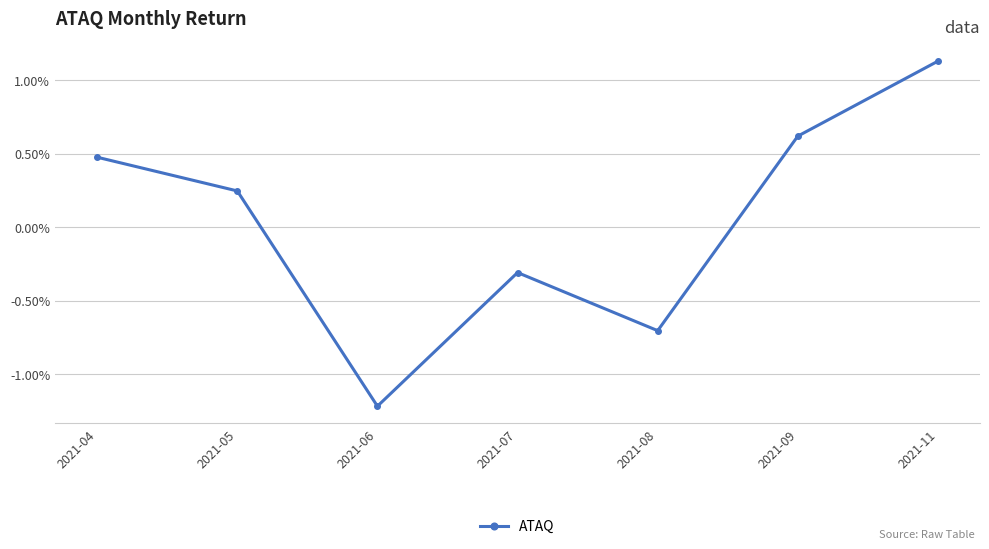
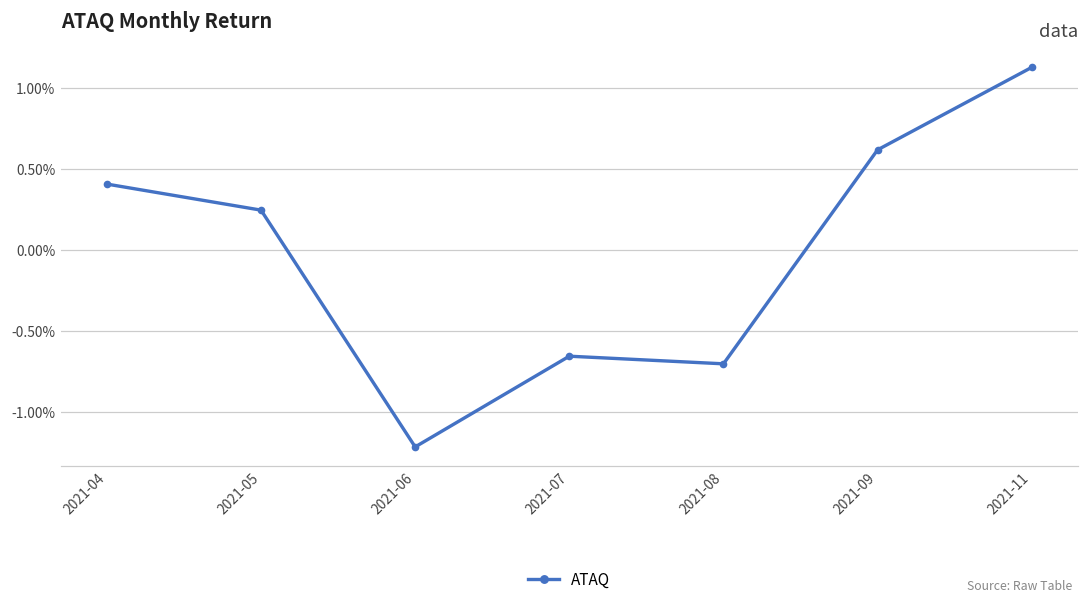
2021-04: 0.48% -> 0.41%
2021-07: -0.31% -> -0.66%
